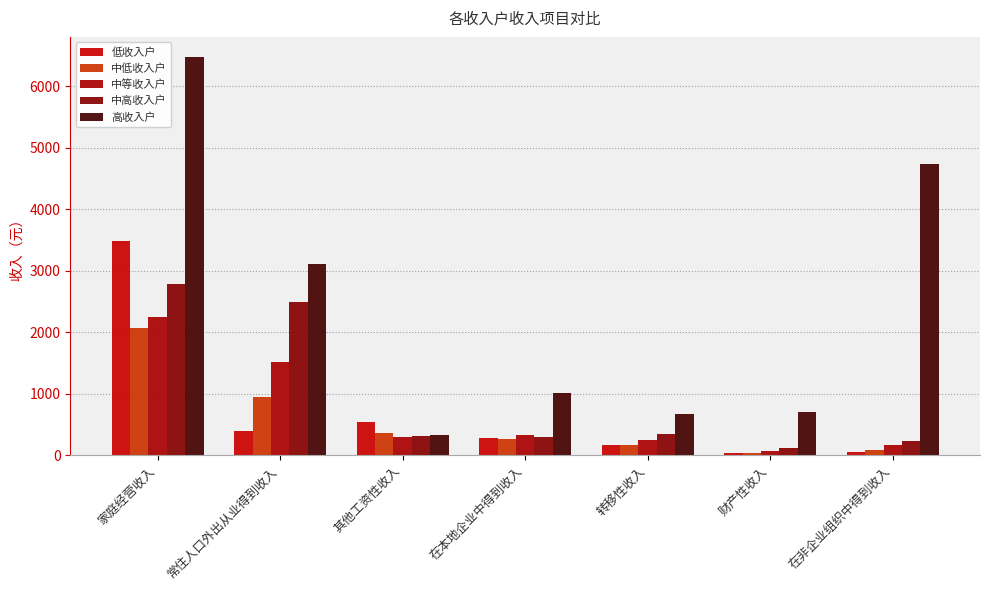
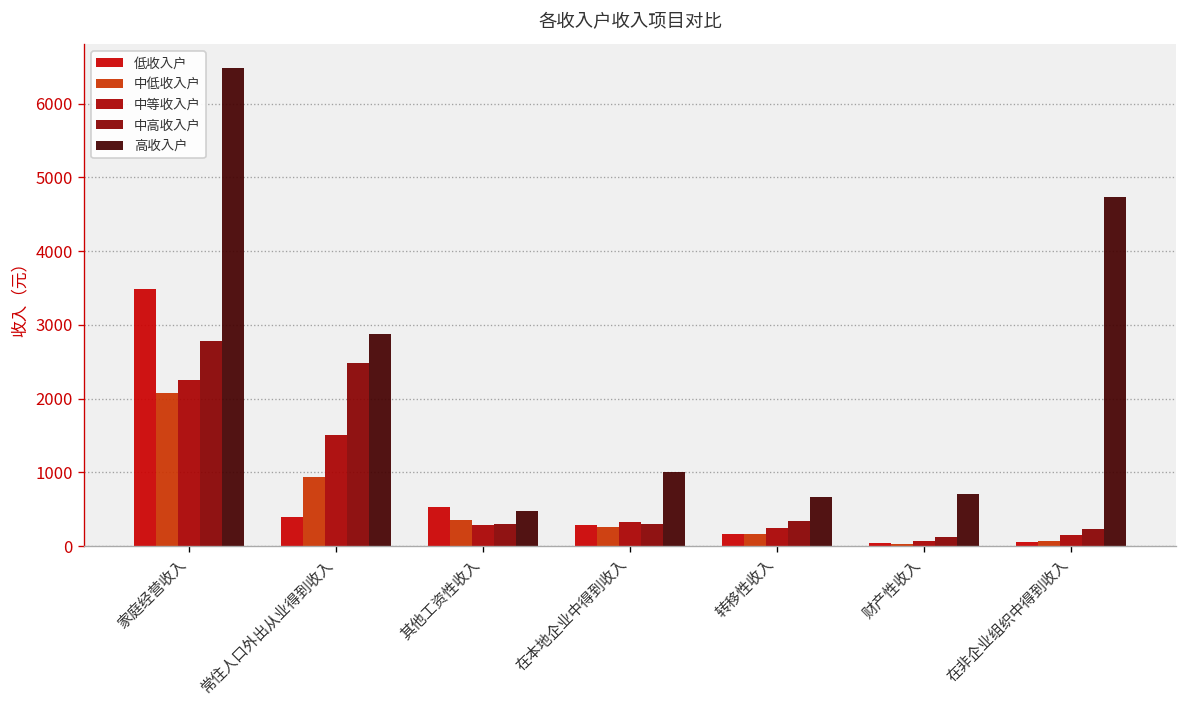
高收入户, 常住人口外出从业得到收入: 3100 -> 2900
高收入户, 其他工资性收入: 300 -> 500
